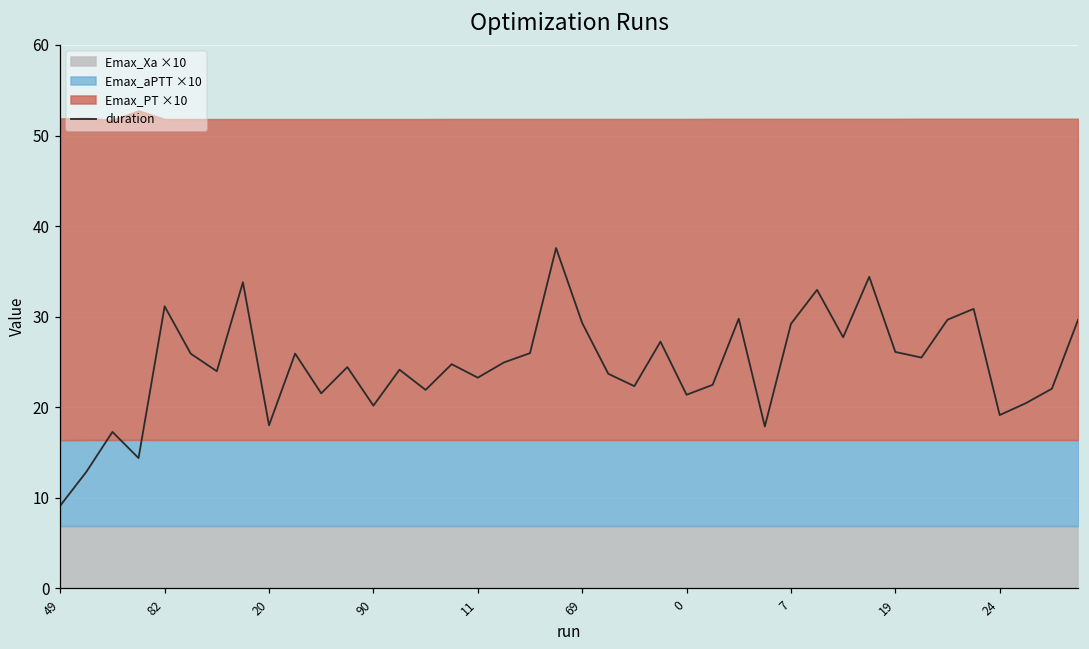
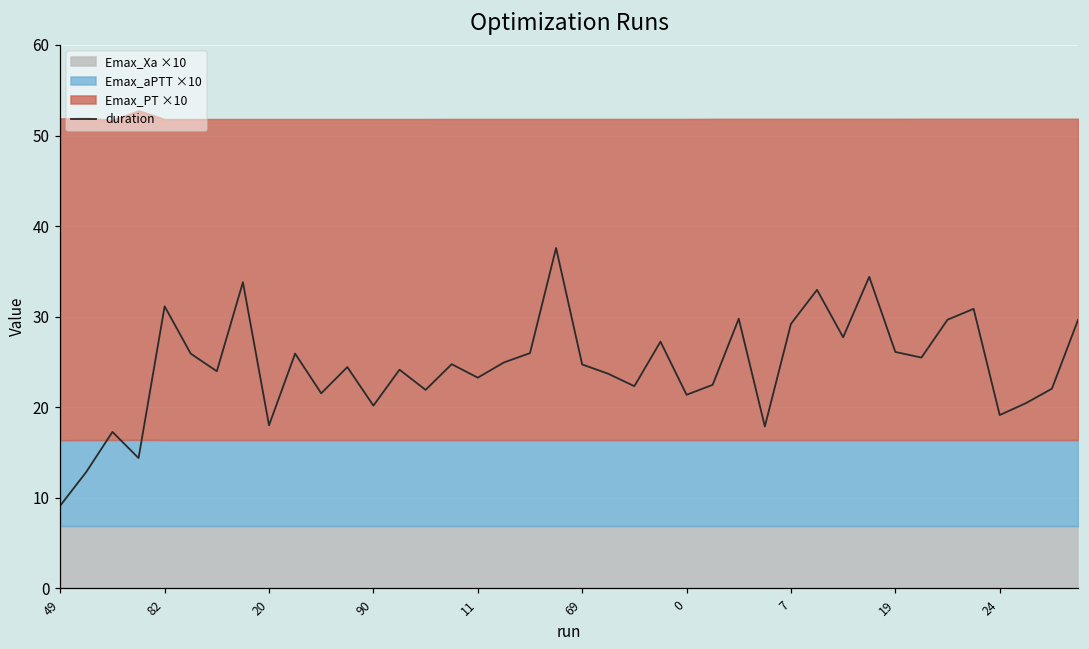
duration, 69: 29 -> 25
